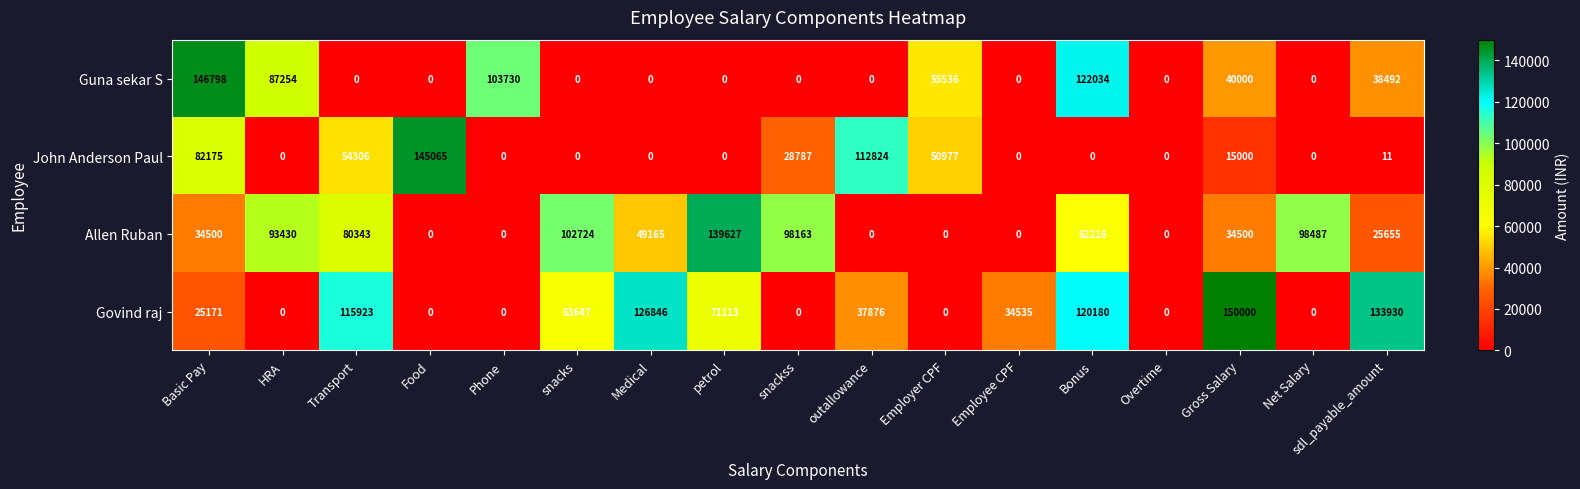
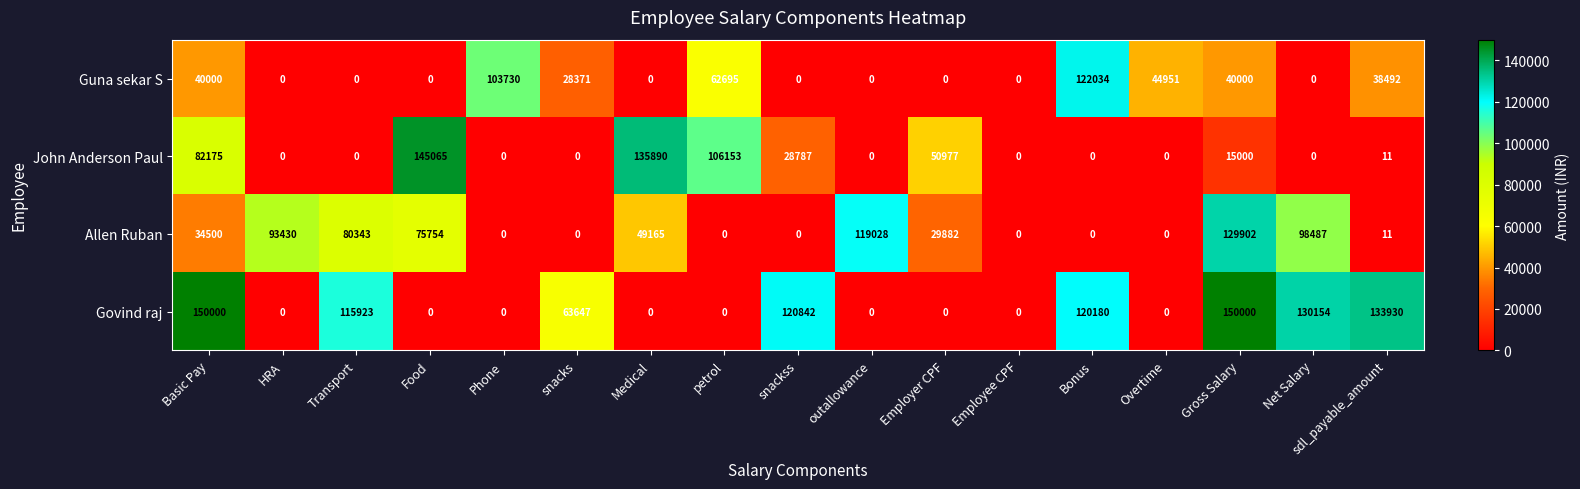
Guna sekar S, Basic Pay: 146798 -> 40000
Guna sekar S, HRA: 87254 -> 0
Guna sekar S, snacks: 0 -> 28371
Guna sekar S, petrol: 0 -> 62695
Guna sekar S, Employer CPF: 55536 -> 0
Guna sekar S, Overtime: 0 -> 44951
John Anderson Paul, Transport: 54306 -> 0
John Anderson Paul, Medical: 0 -> 135890
John Anderson Paul, petrol: 0 -> 106153
John Anderson Paul, outallowance: 112824 -> 0
Allen Ruban, Food: 0 -> 75754
Allen Ruban, snacks: 102724 -> 0
Allen Ruban, petrol: 139627 -> 0
Allen Ruban, snackss: 98163 -> 0
Allen Ruban, outallowance: 0 -> 119028
Allen Ruban, Employer CPF: 0 -> 29882
Allen Ruban, Bonus: 62216 -> 0
Allen Ruban, Gross Salary: 34500 -> 129902
Allen Ruban, sdl_payable_amount: 25655 -> 11
Govind raj, Basic Pay: 25171 -> 150000
Govind raj, Medical: 126846 -> 0
Govind raj, petrol: 71113 -> 0
Govind raj, snackss: 0 -> 120842
Govind raj, outallowance: 37876 -> 0
Govind raj, Employee CPF: 34535 -> 0
Govind raj, Net Salary: 0 -> 130154
